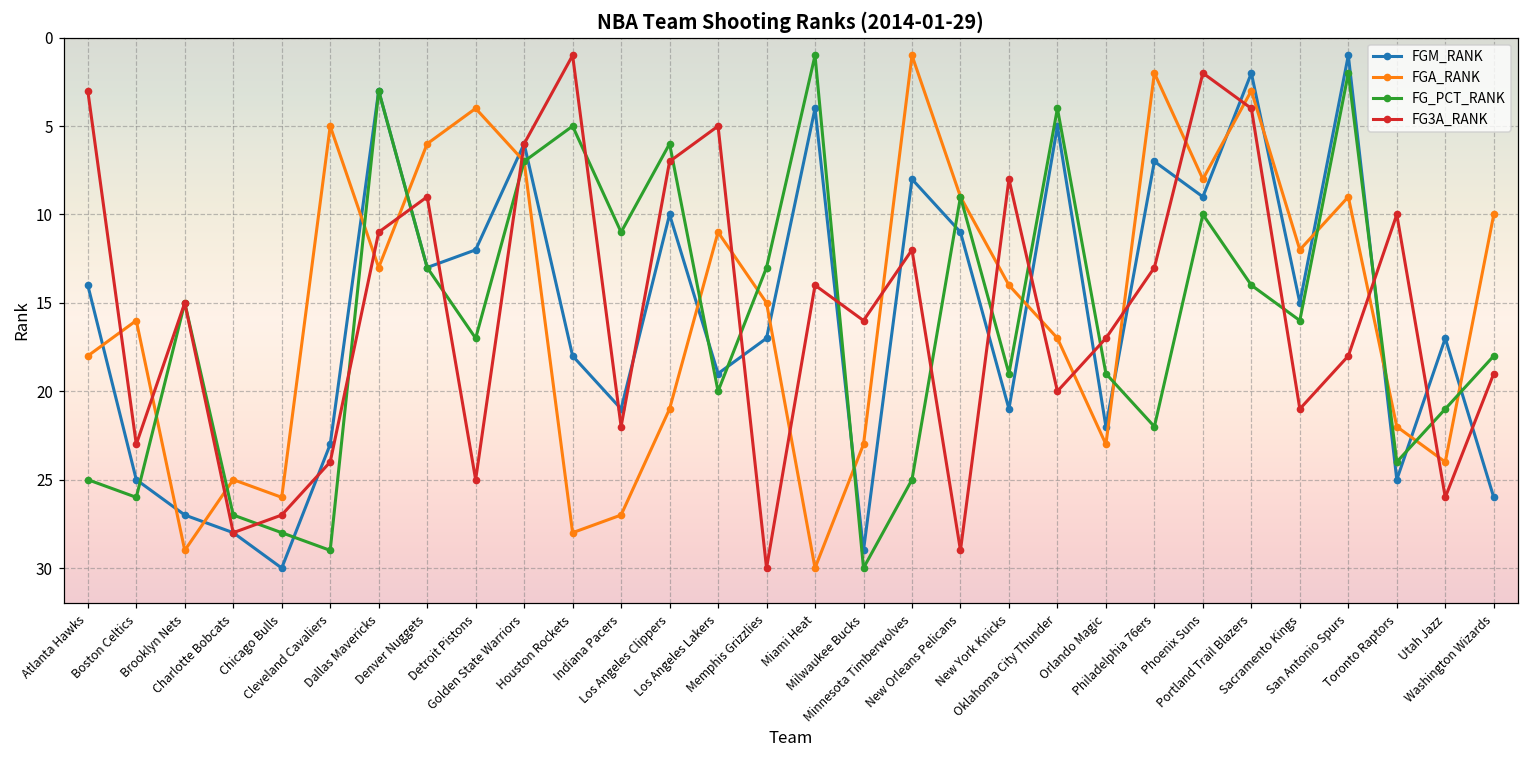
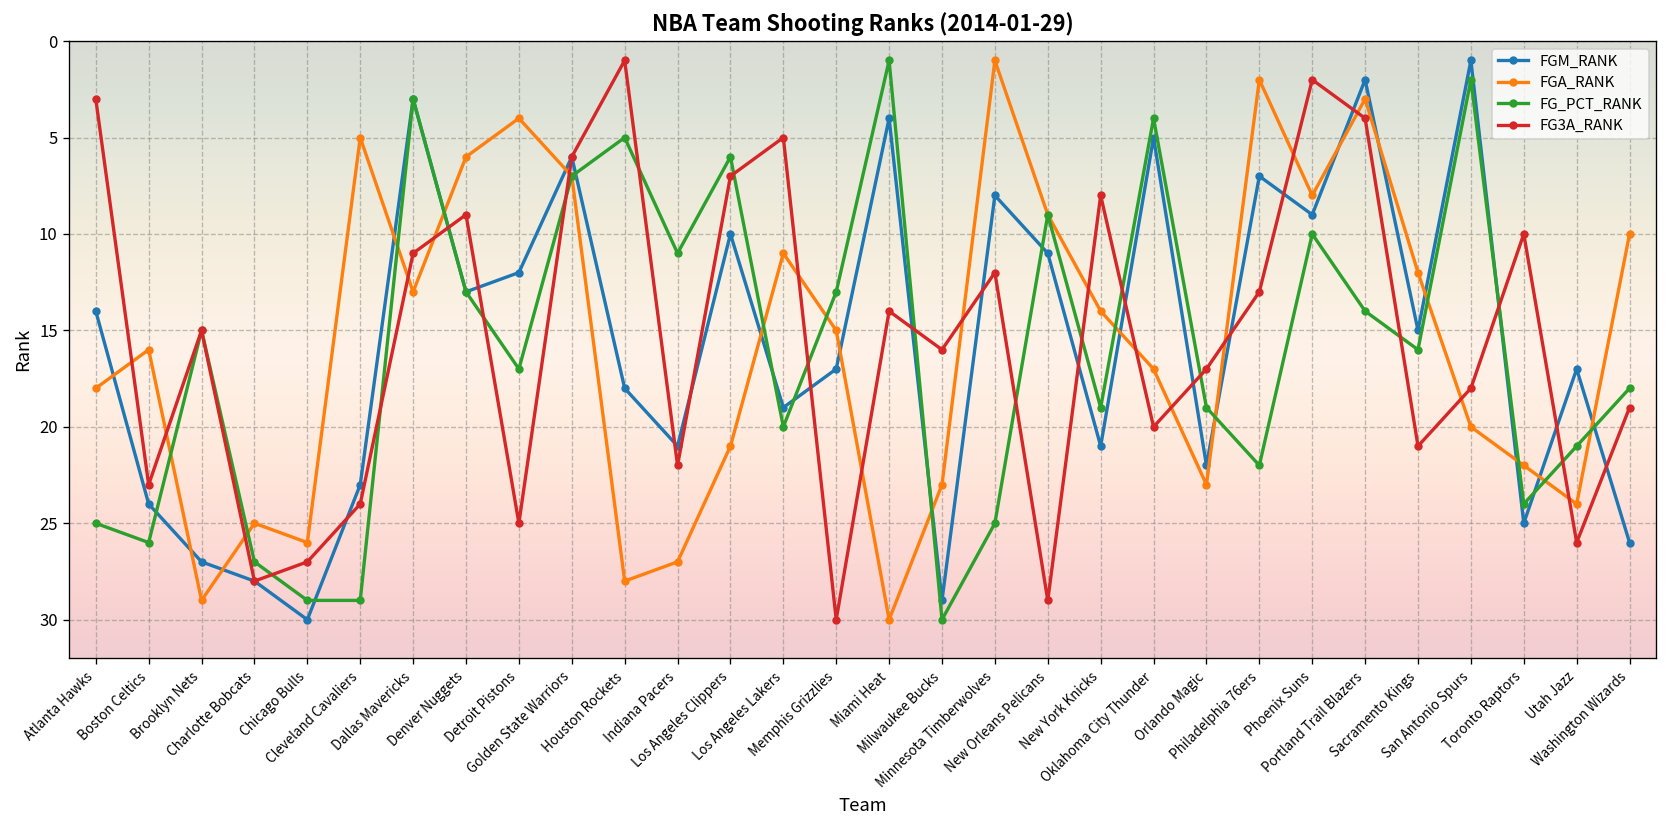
FGM_RANK, Boston Celtics: 25 -> 24
FG_PCT_RANK, Chicago Bulls: 28 -> 29
FGA_RANK, San Antonio Spurs: 9 -> 20
